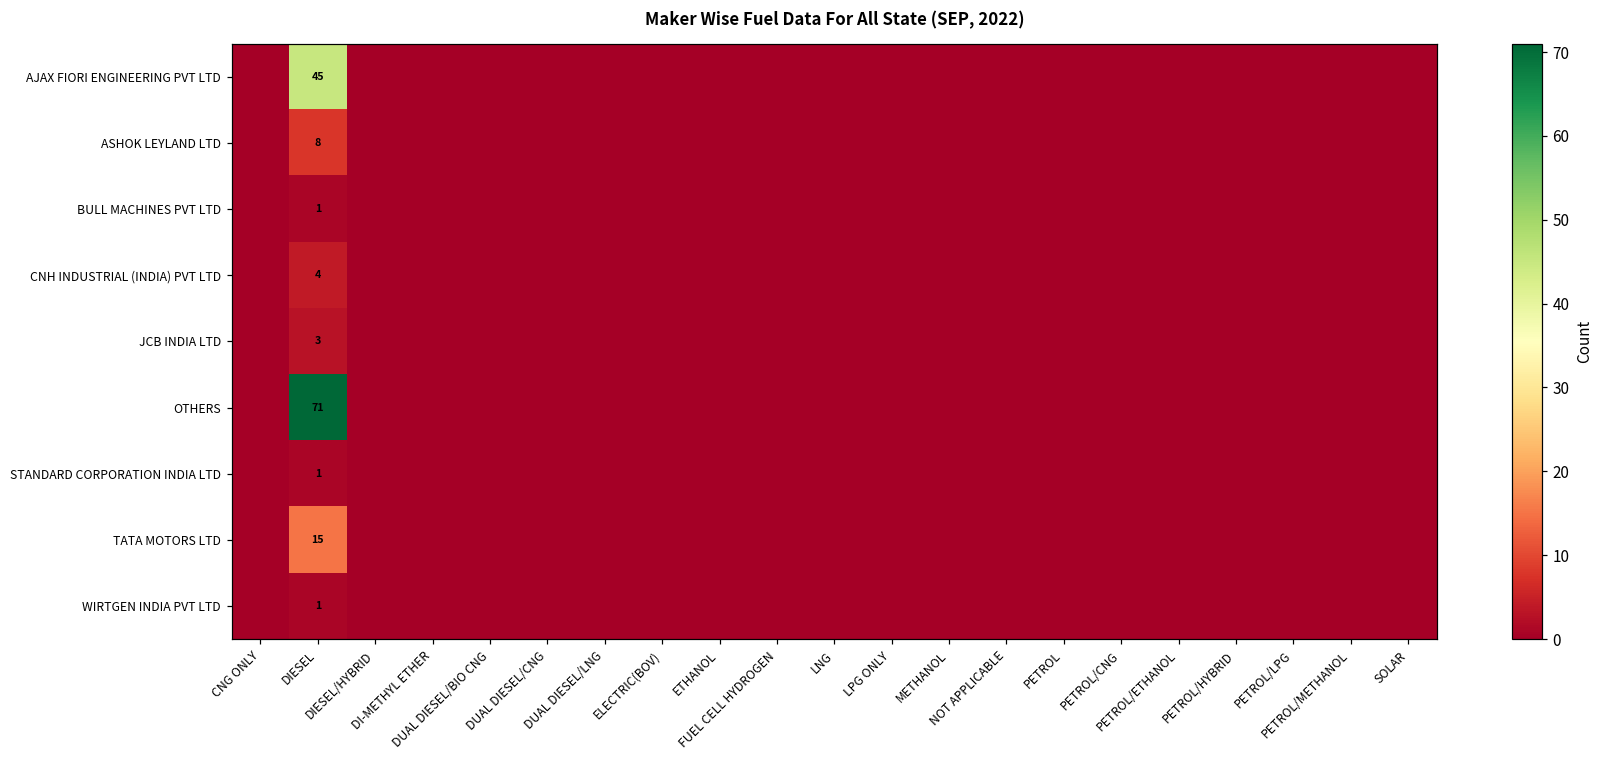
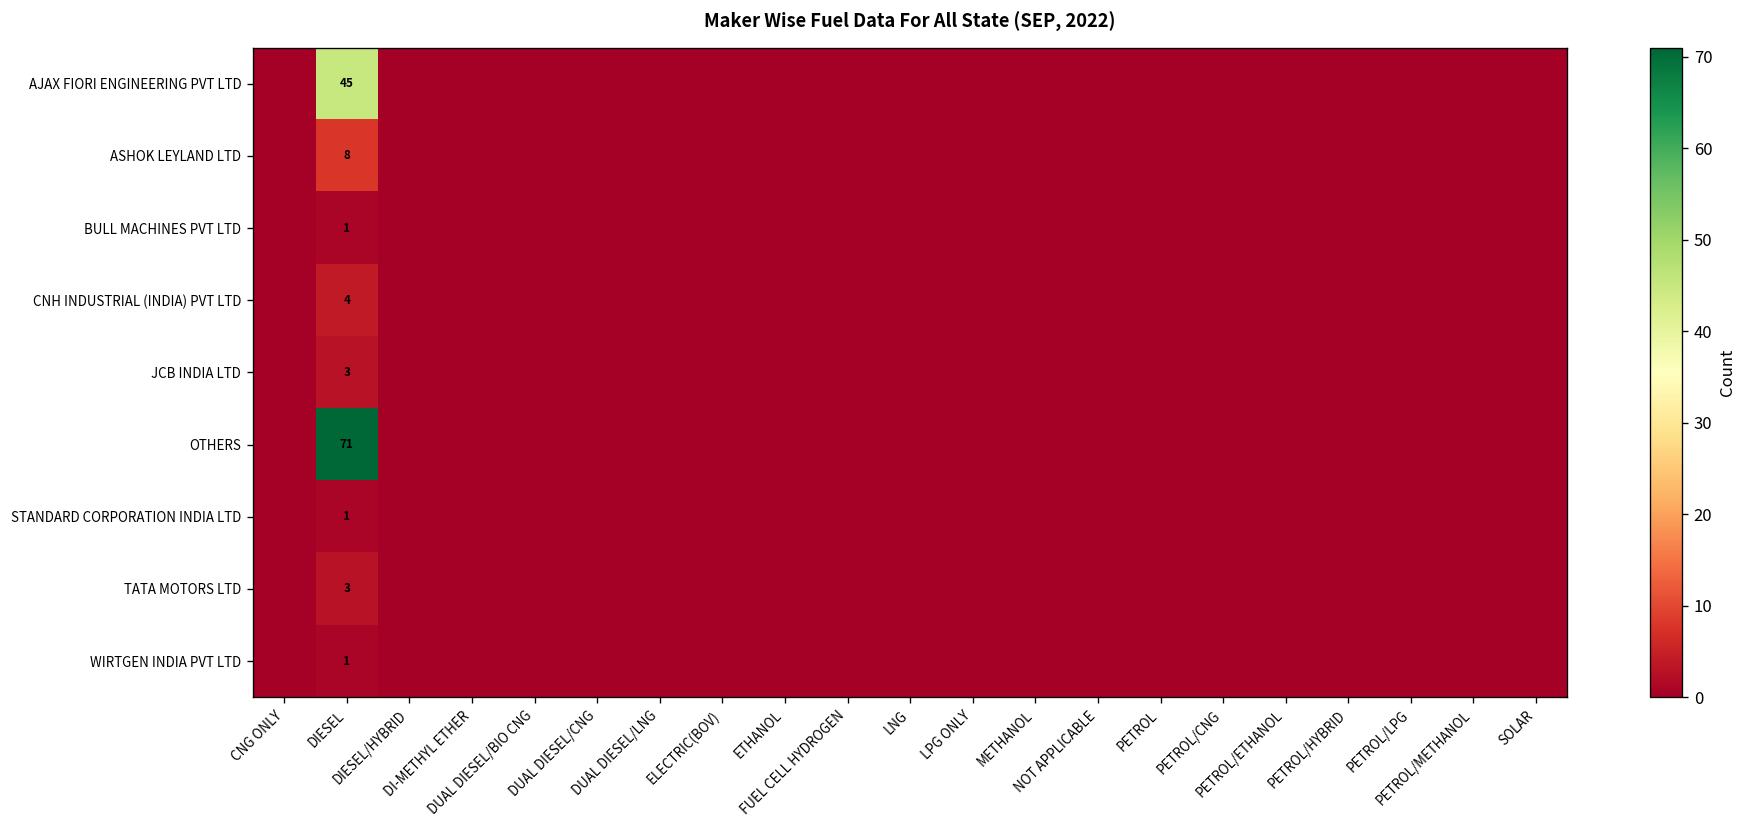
TATA MOTORS LTD, DIESEL: 15 -> 3
